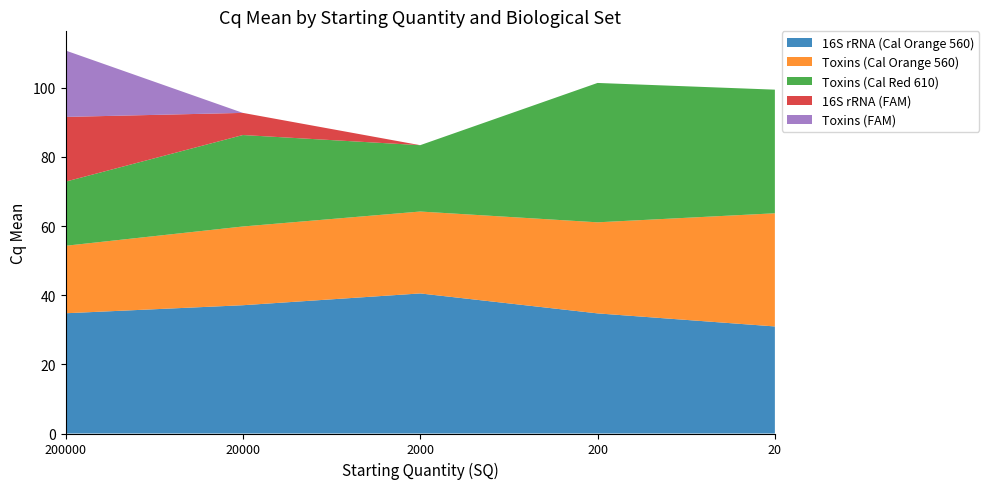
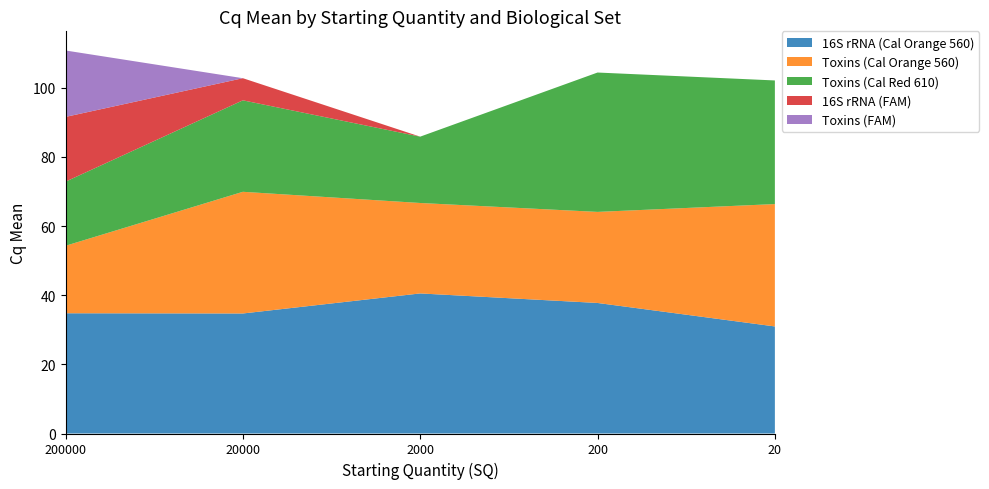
16S rRNA (Cal Orange 560), 20000: 37 -> 35
Toxins (Cal Orange 560), 20000: 23 -> 35
Toxins (Cal Orange 560), 2000: 24 -> 26
16S rRNA (Cal Orange 560), 200: 35 -> 38
Toxins (Cal Orange 560), 20: 33 -> 35
